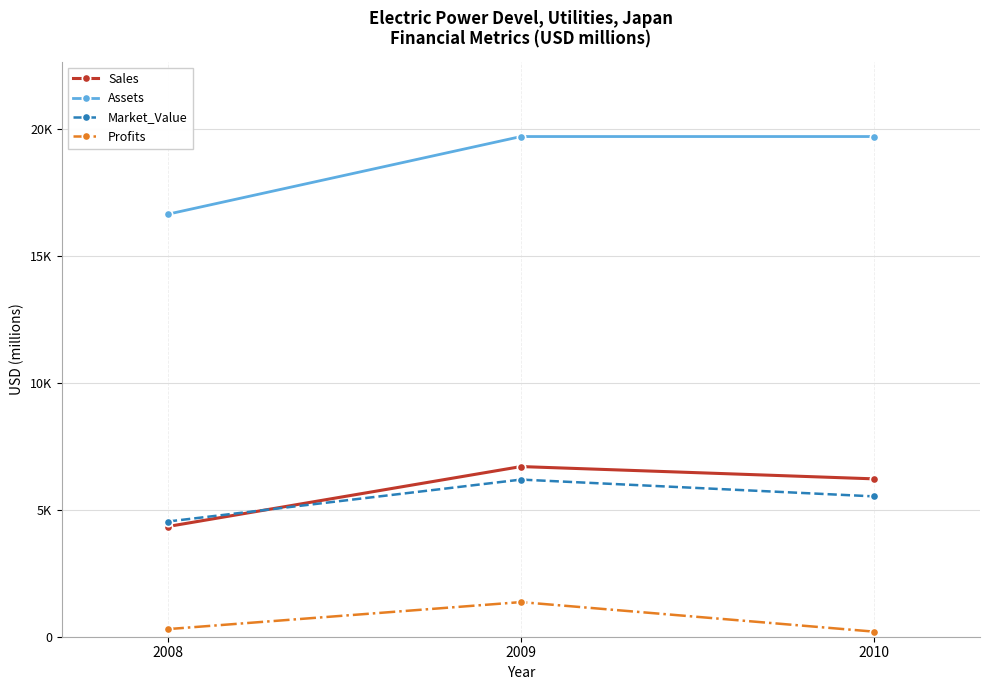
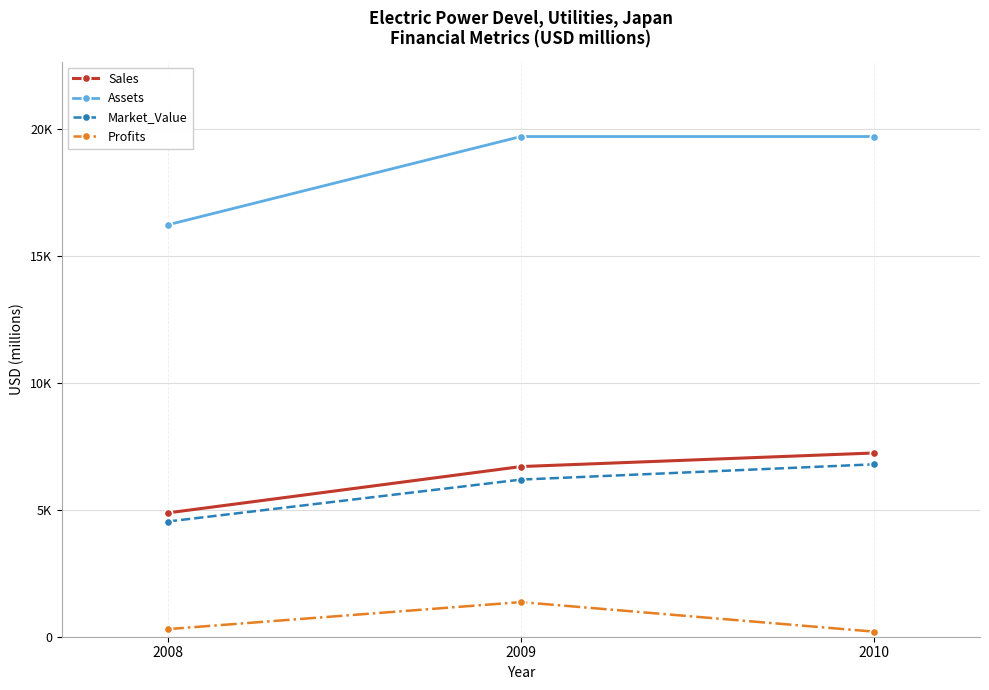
Sales, 2008: 4300 -> 4900
Assets, 2008: 16700 -> 16200
Sales, 2010: 6200 -> 7200
Market_Value, 2010: 5500 -> 6800
